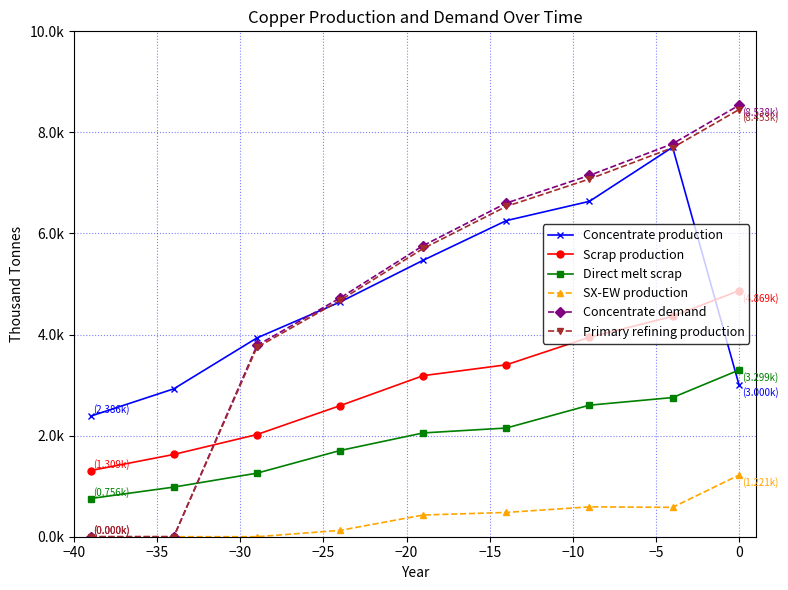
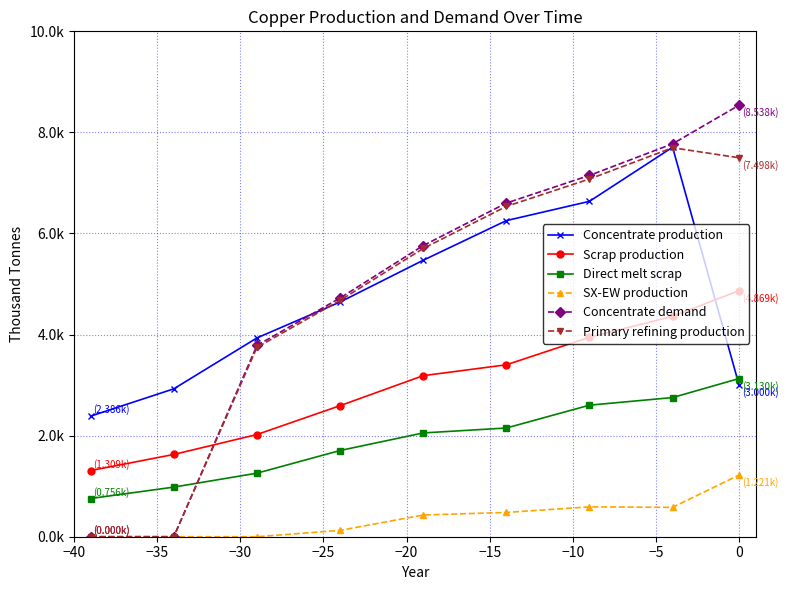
Direct melt scrap, 0: (3.299k) -> (3.130k)
Primary refining production, 0: (8.453k) -> (7.498k)
